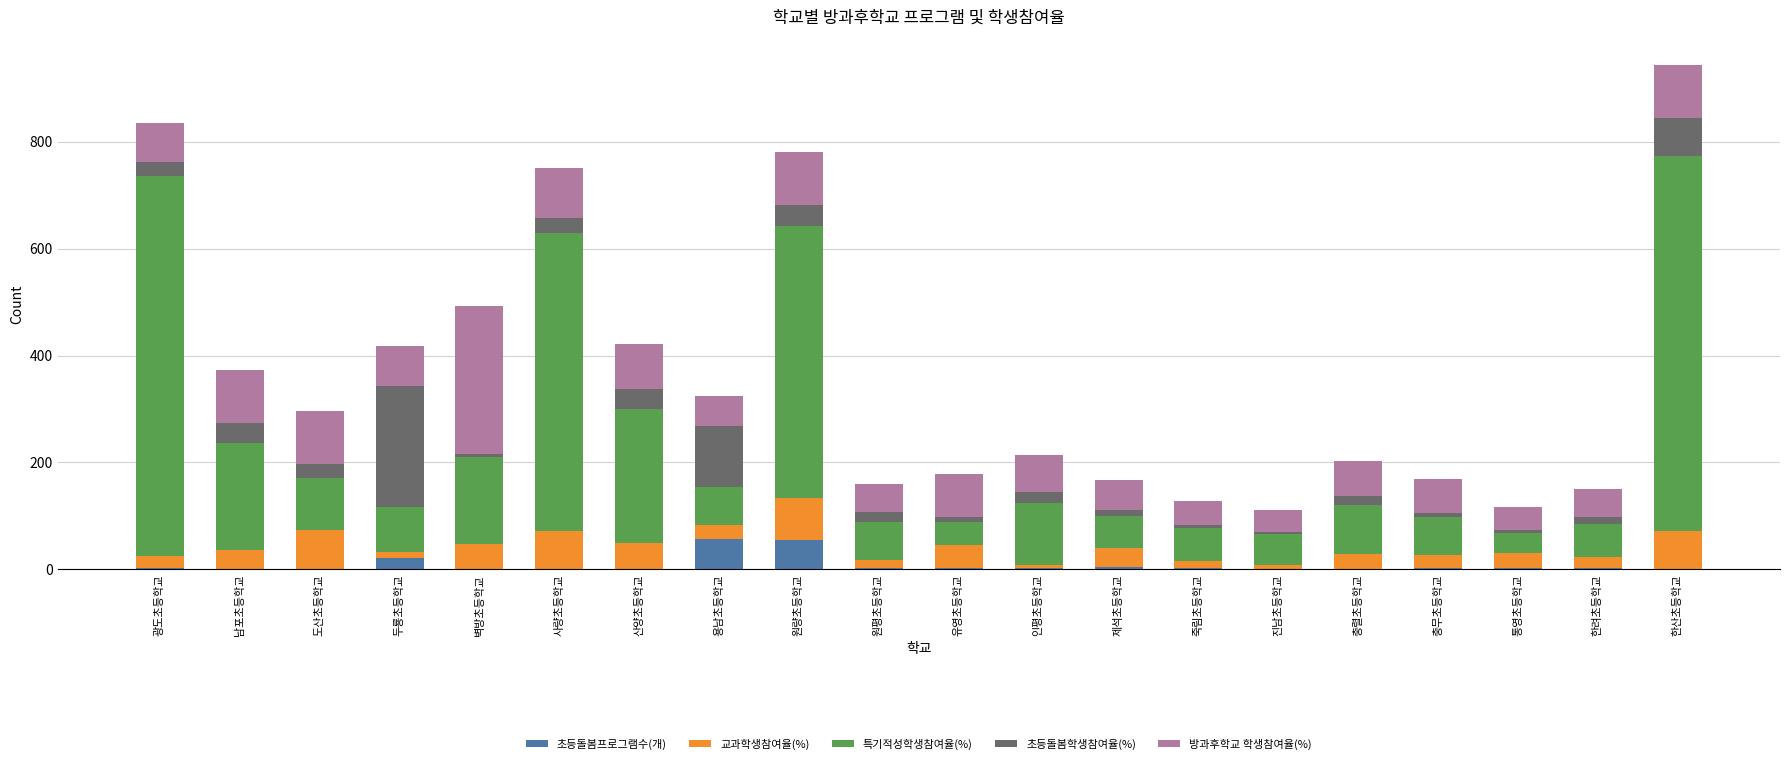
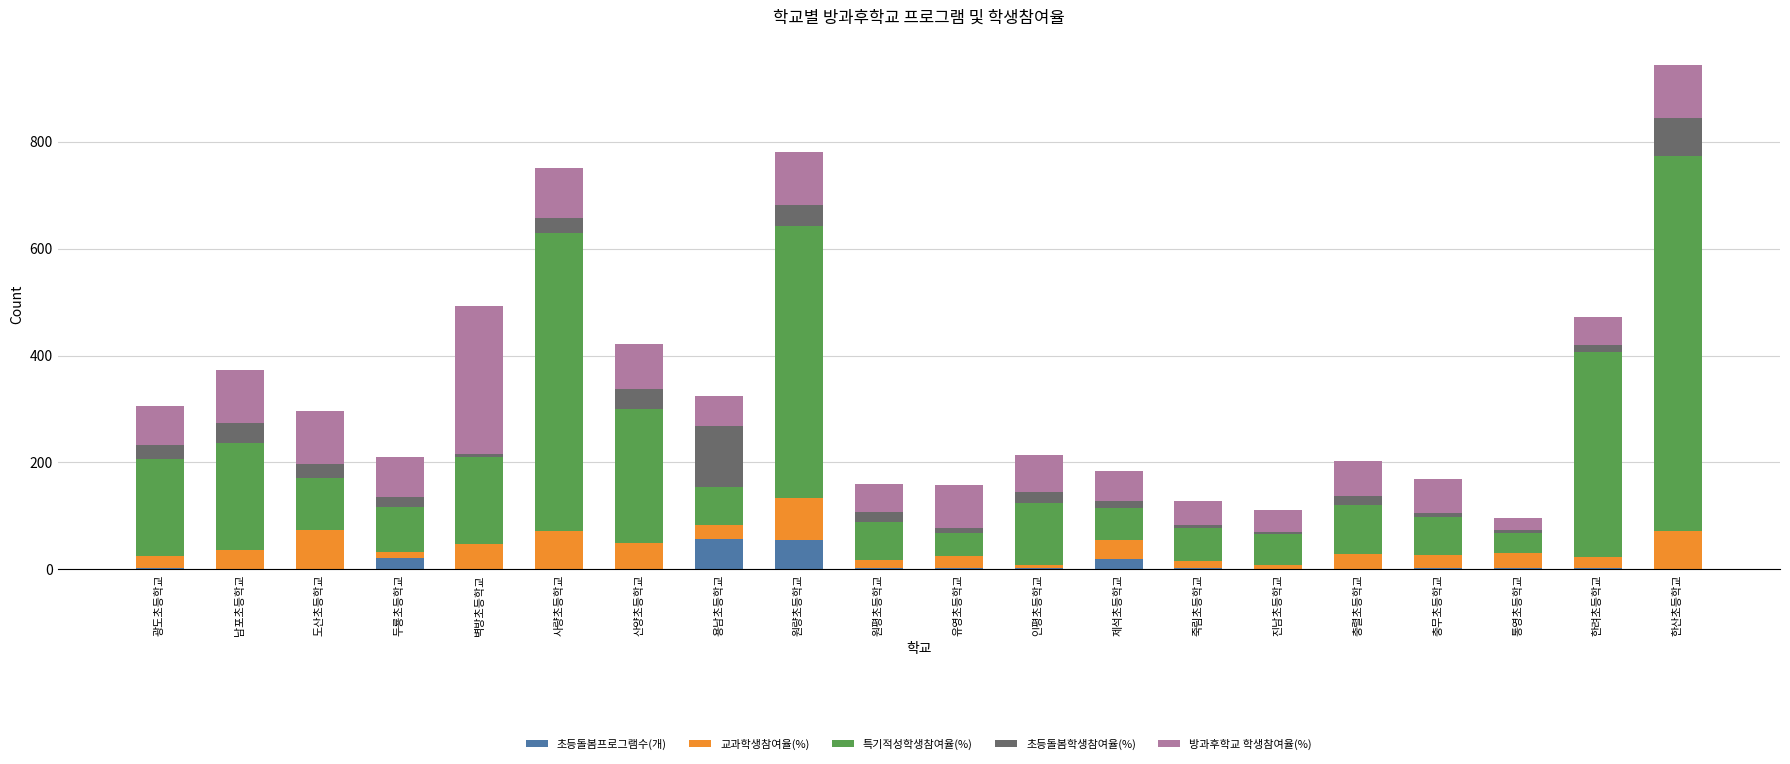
특기적성학생참여율(%), 광도초등학교: 710 -> 180
초등돌봄학생참여율(%), 두룡초등학교: 230 -> 20
교과학생참여율(%), 유영초등학교: 40 -> 20
초등돌봄프로그램수(개), 제석초등학교: 0 -> 20
방과후학교 학생참여율(%), 통영초등학교: 40 -> 20
특기적성학생참여율(%), 한려초등학교: 60 -> 380
